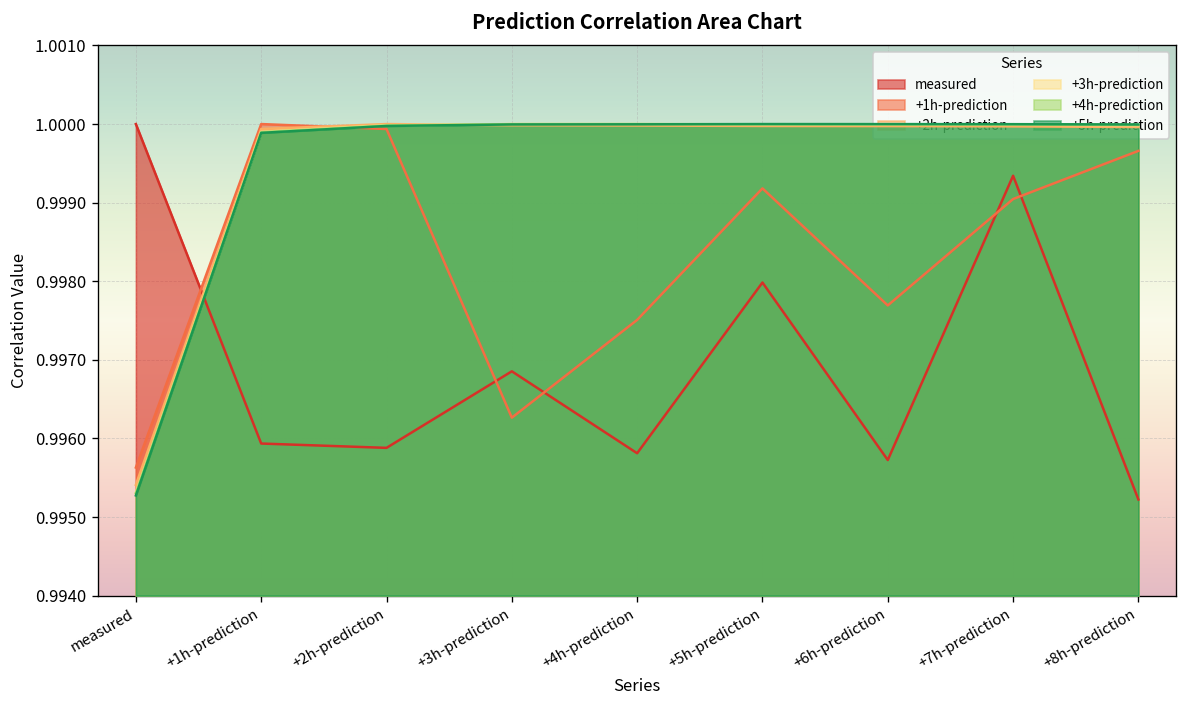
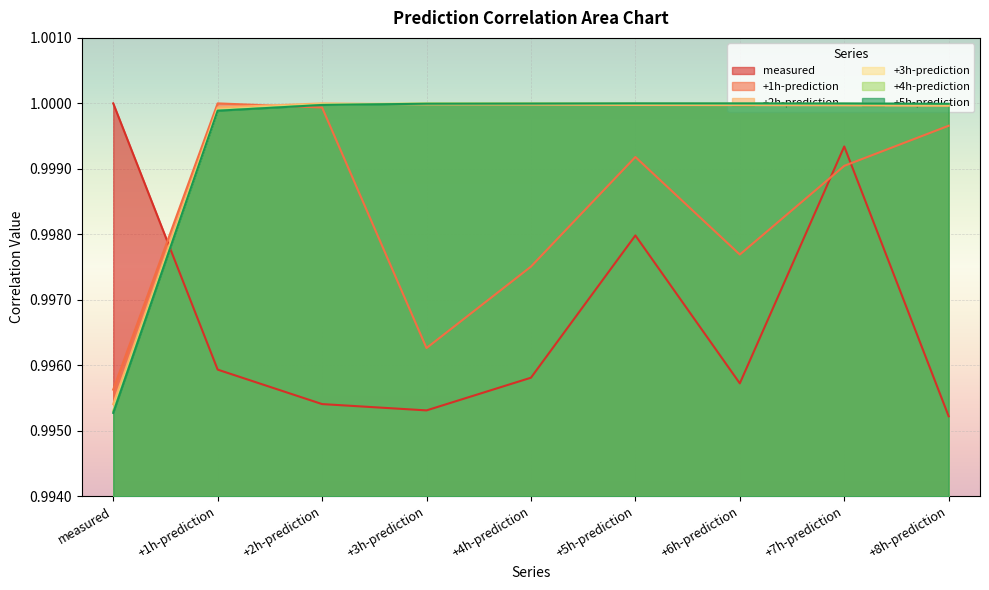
measured, +2h-prediction: 0.9959 -> 0.9954
measured, +3h-prediction: 0.9969 -> 0.9953
